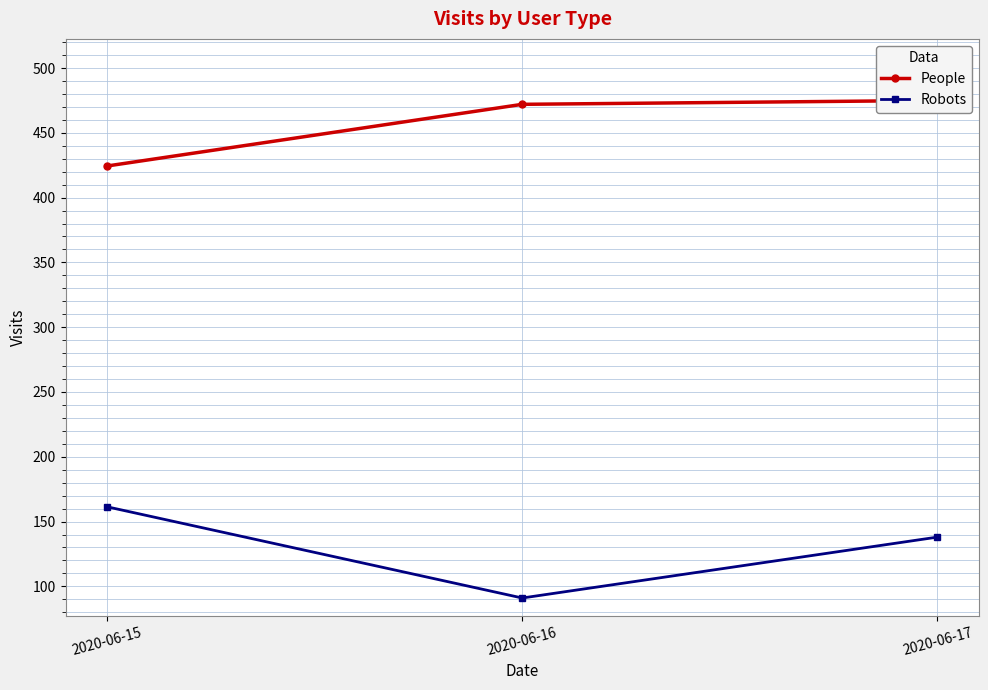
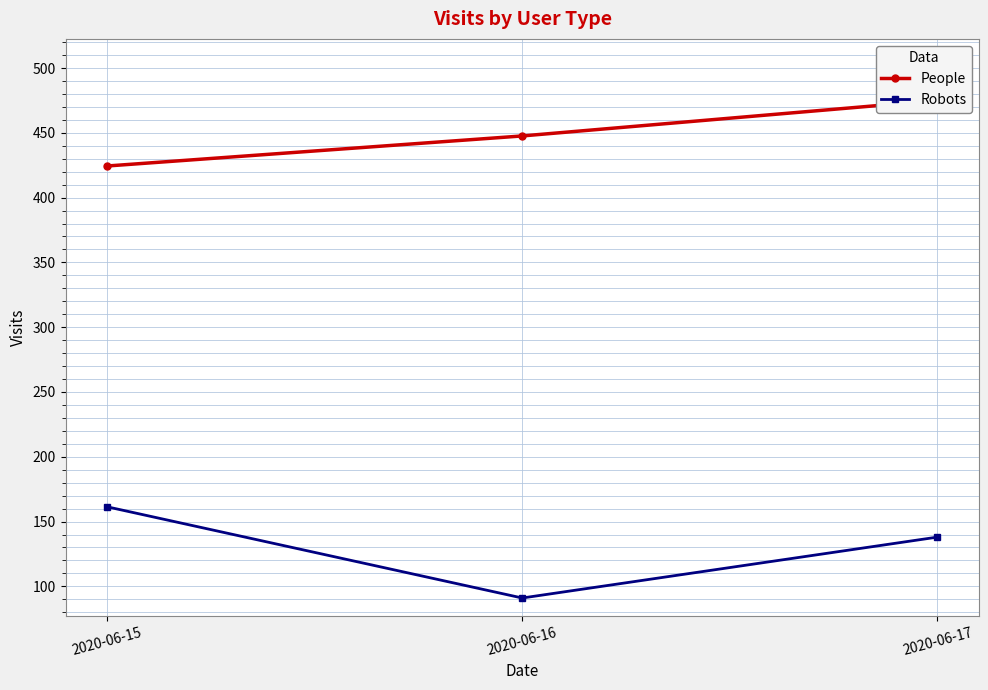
People, 2020-06-16: 472 -> 448
